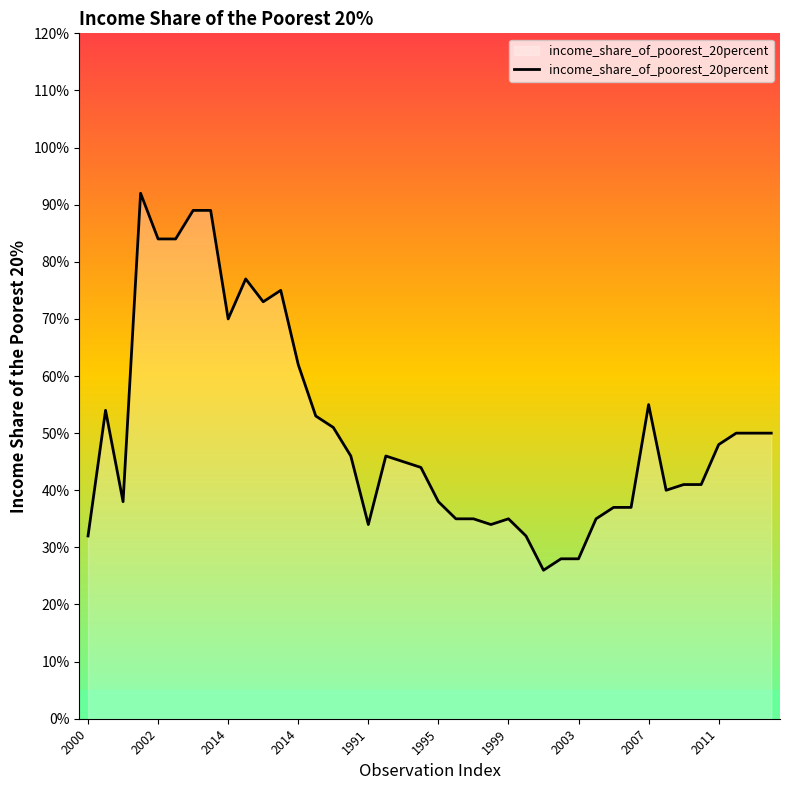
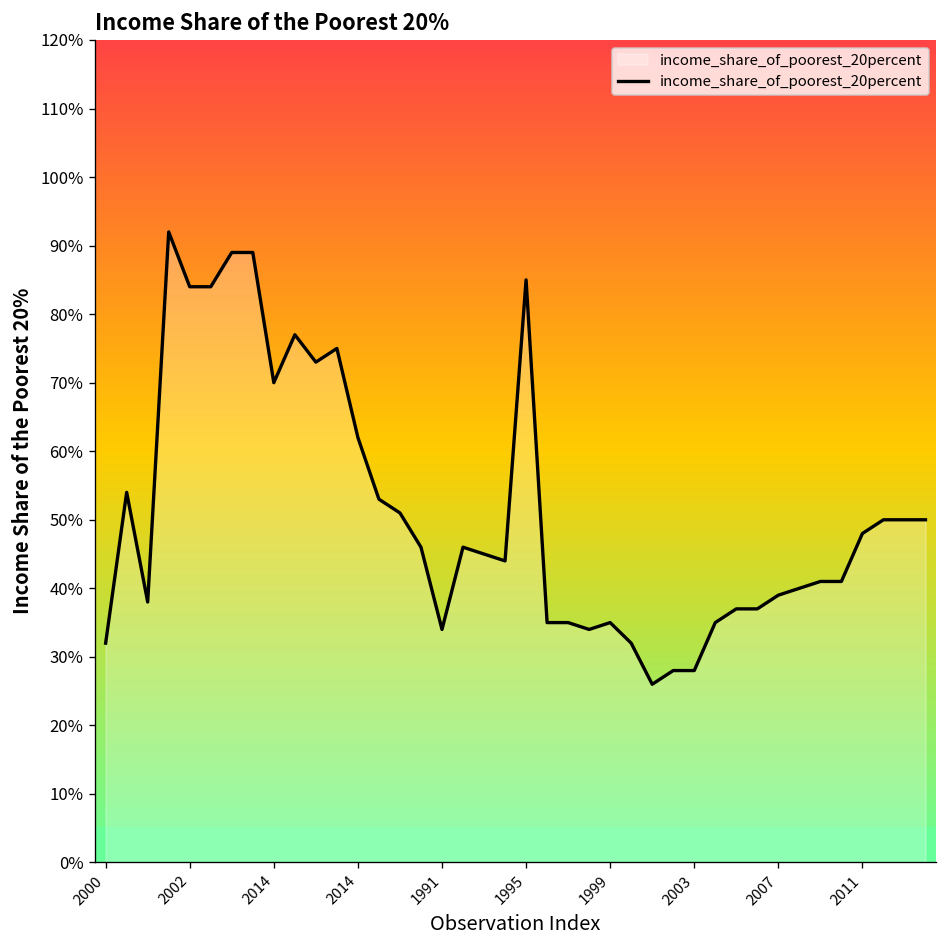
1995: 38% -> 85%
2007: 55% -> 39%
